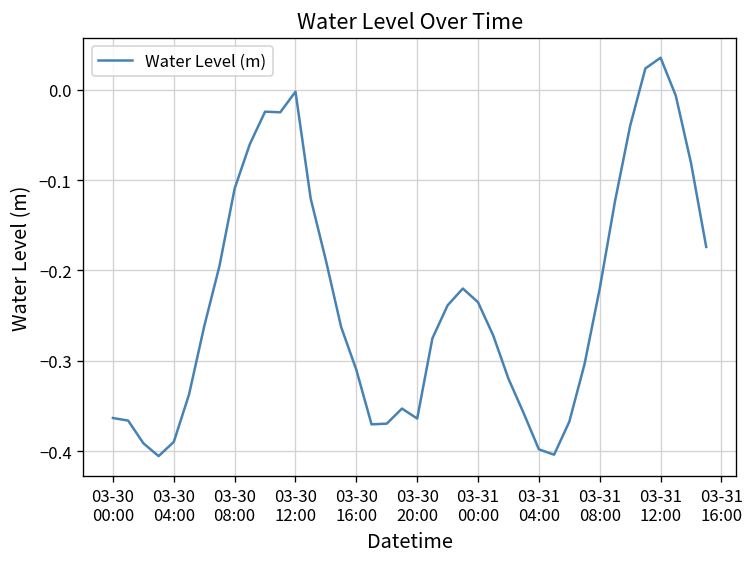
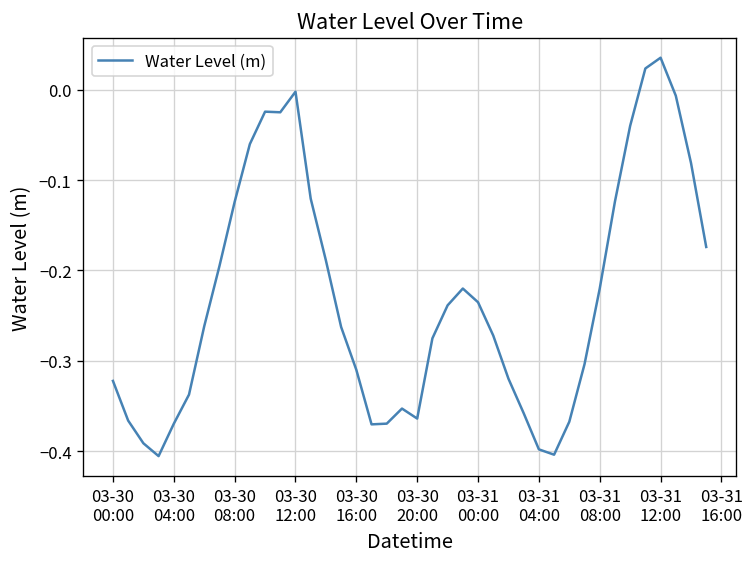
03-30 00:00: -0.36 -> -0.32
03-30 04:00: -0.39 -> -0.37
03-30 08:00: -0.11 -> -0.12
